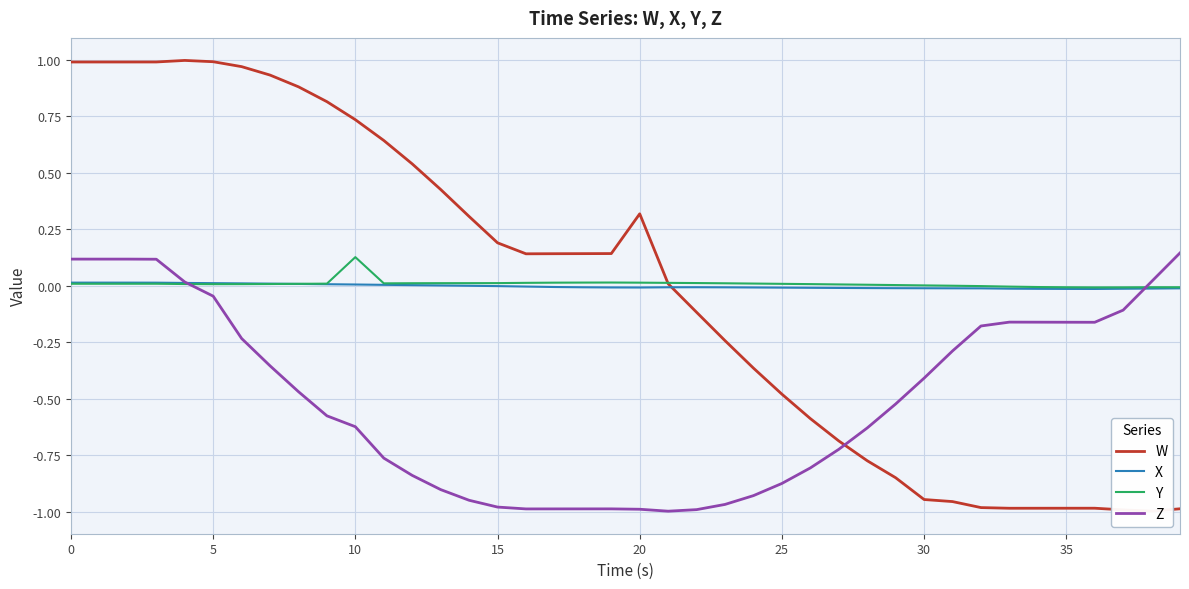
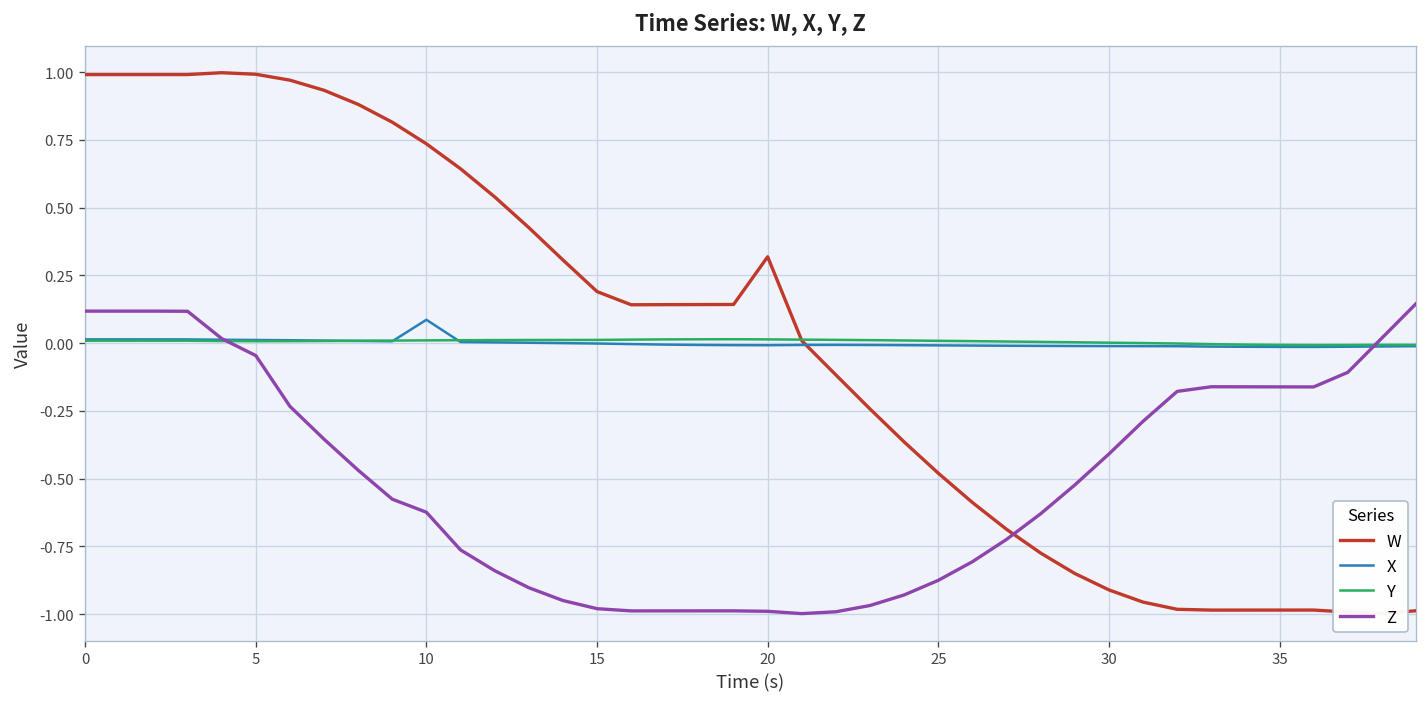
X, 10: 0.01 -> 0.09
Y, 10: 0.13 -> 0.01
W, 30: -0.95 -> -0.91
